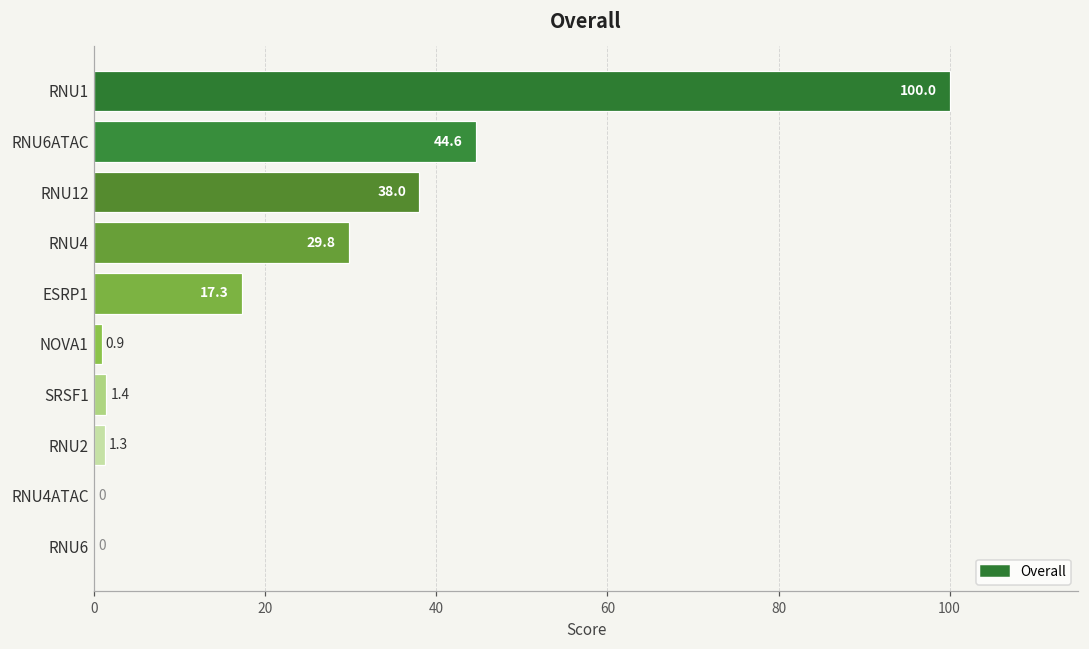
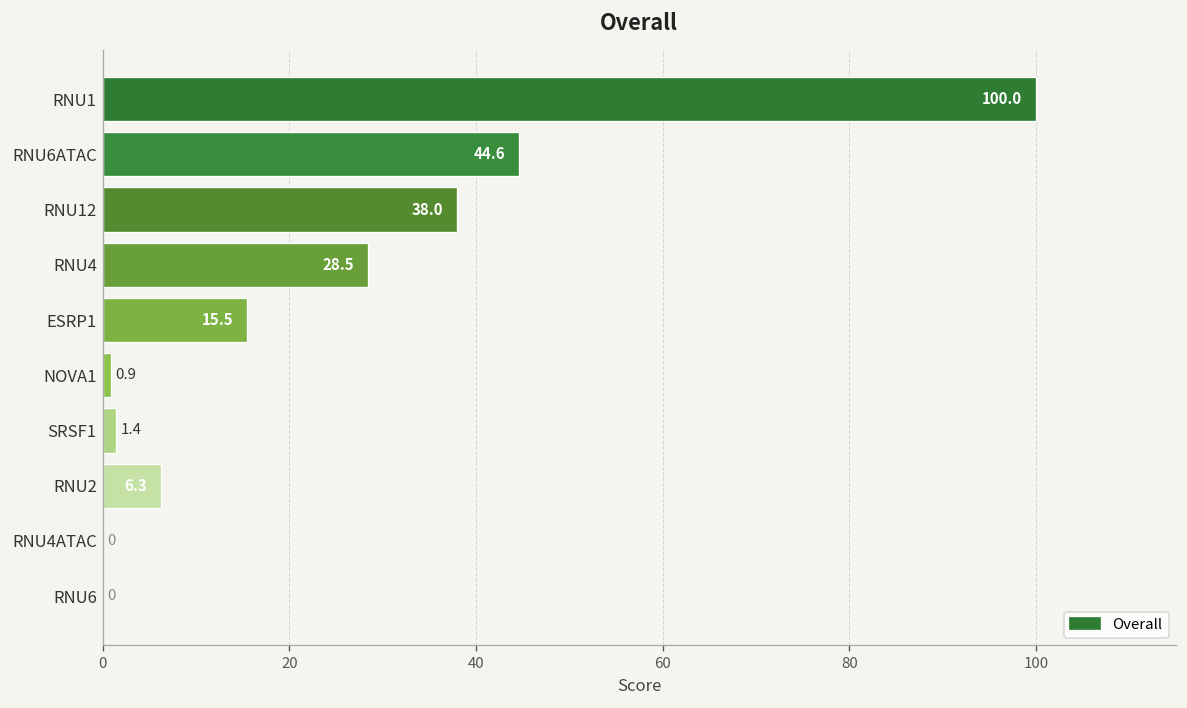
RNU4: 29.8 -> 28.5
ESRP1: 17.3 -> 15.5
RNU2: 1.3 -> 6.3
